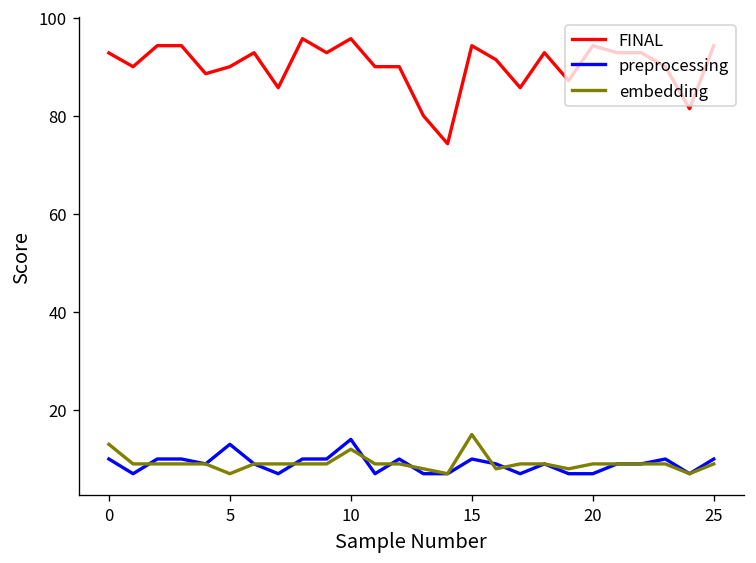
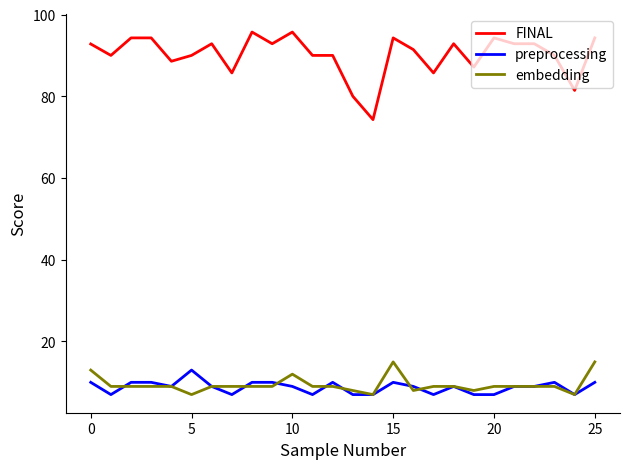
preprocessing, 10: 14 -> 9
embedding, 25: 9 -> 15
